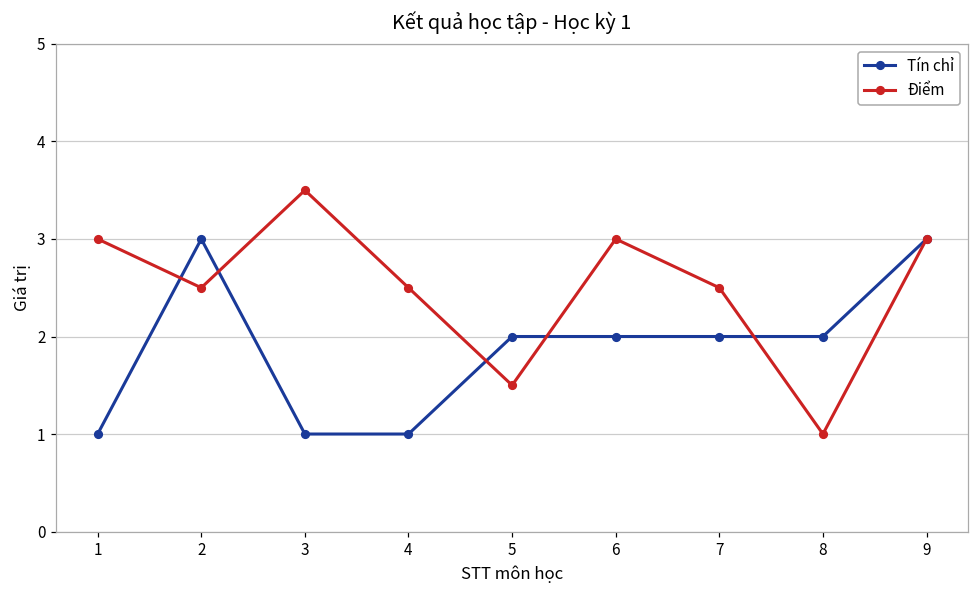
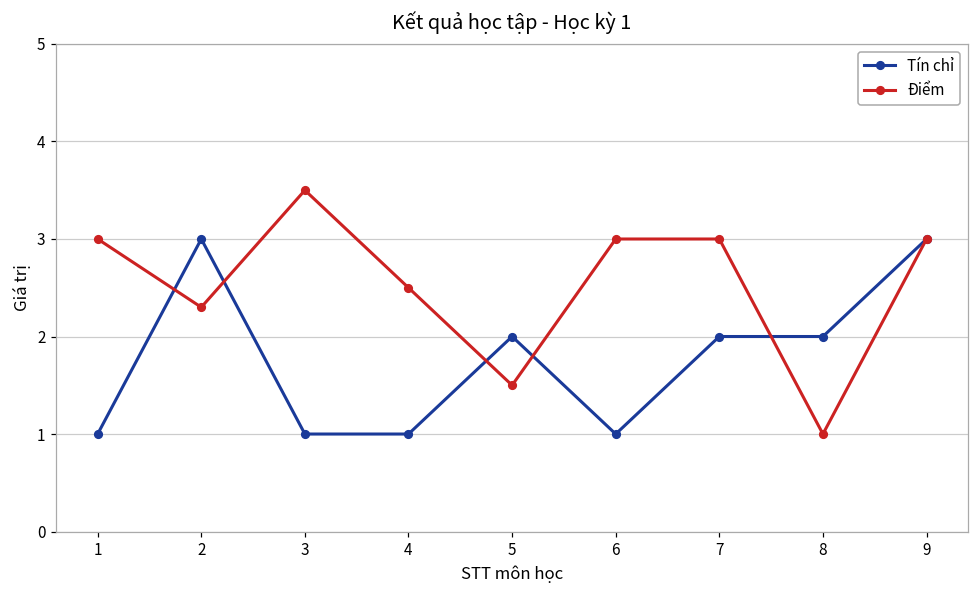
Điểm, 2: 2.5 -> 2.3
Tín chỉ, 6: 2 -> 1
Điểm, 7: 2.5 -> 3.0
